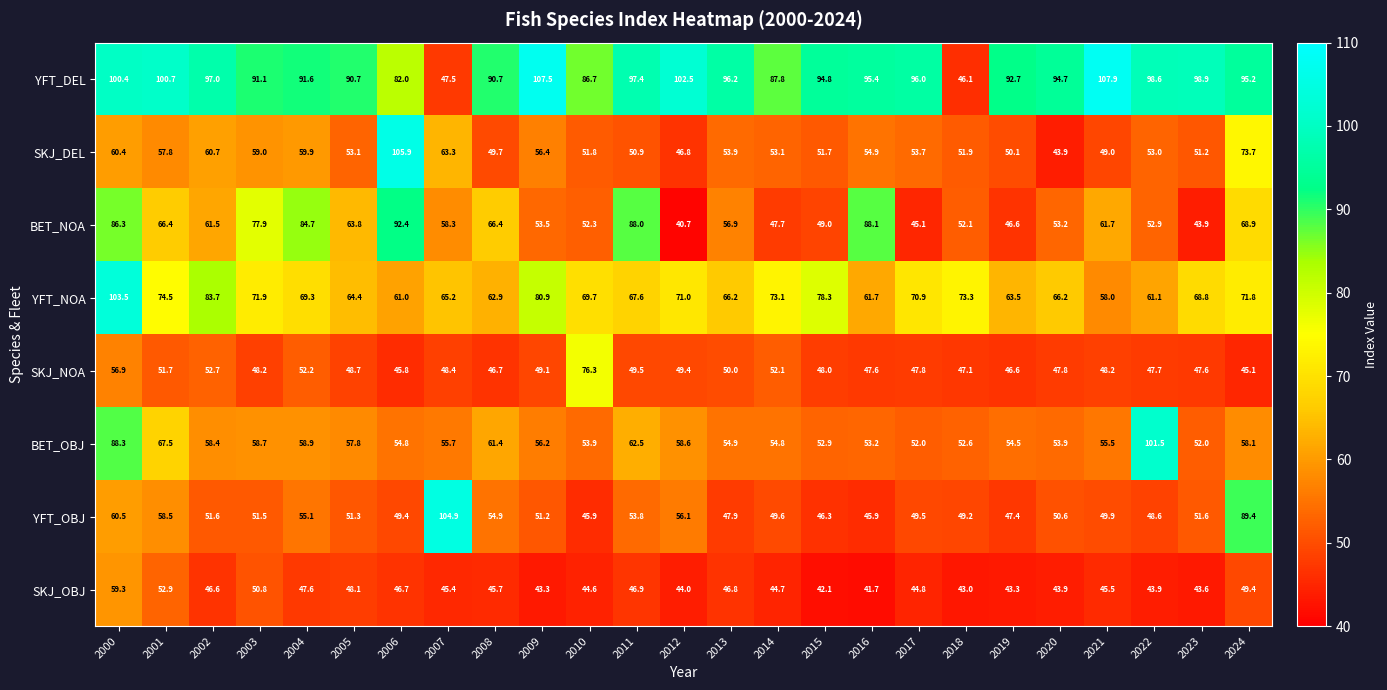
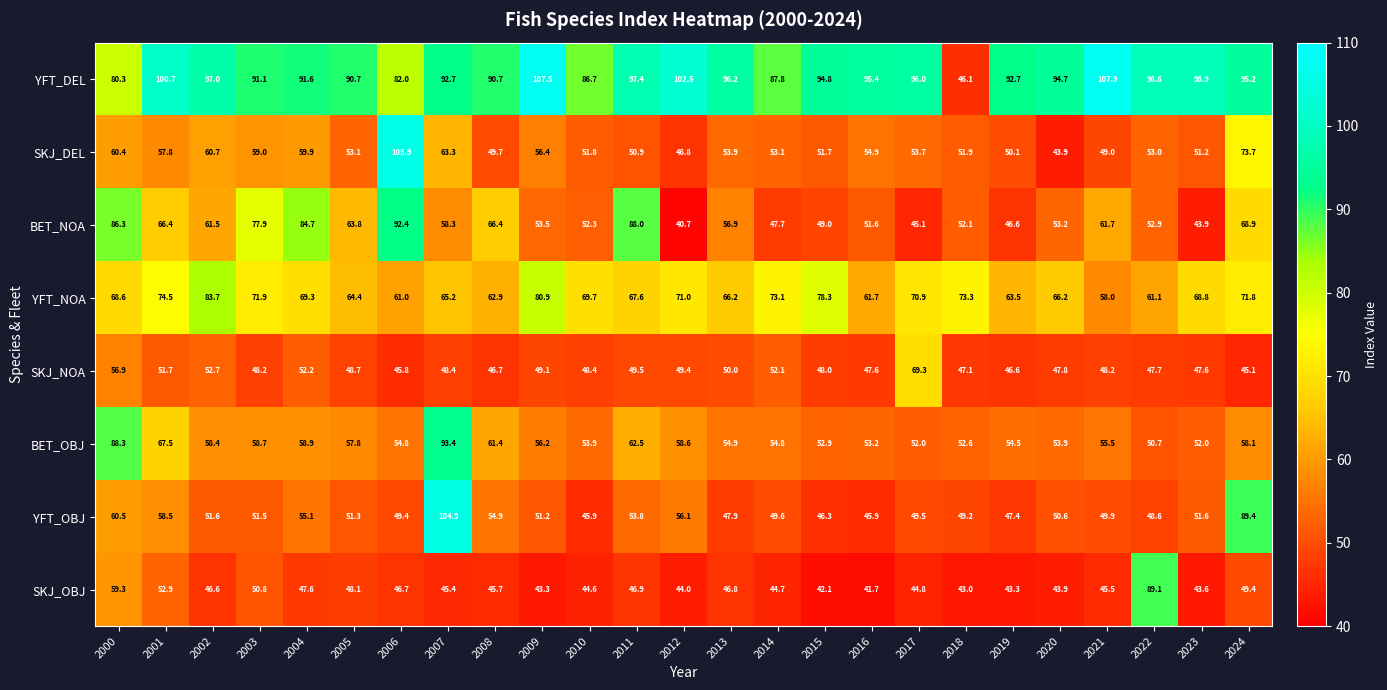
YFT_DEL, 2000: 100.4 -> 80.3
YFT_DEL, 2007: 47.5 -> 92.7
BET_NOA, 2016: 88.1 -> 51.6
YFT_NOA, 2000: 103.5 -> 68.6
SKJ_NOA, 2010: 76.3 -> 48.4
SKJ_NOA, 2017: 47.8 -> 69.3
BET_OBJ, 2007: 55.7 -> 93.4
BET_OBJ, 2022: 101.5 -> 50.7
SKJ_OBJ, 2022: 43.9 -> 89.1
